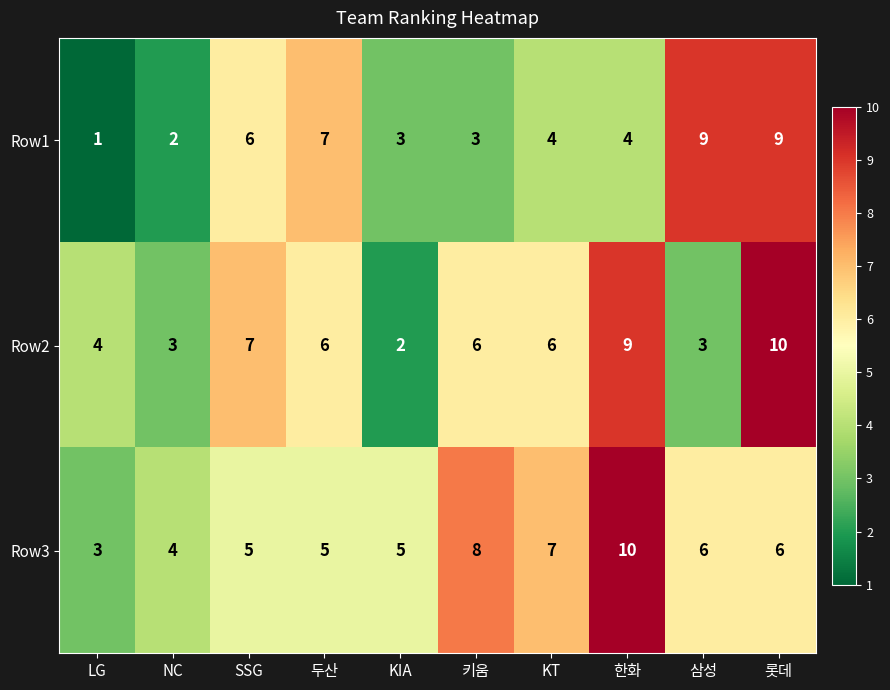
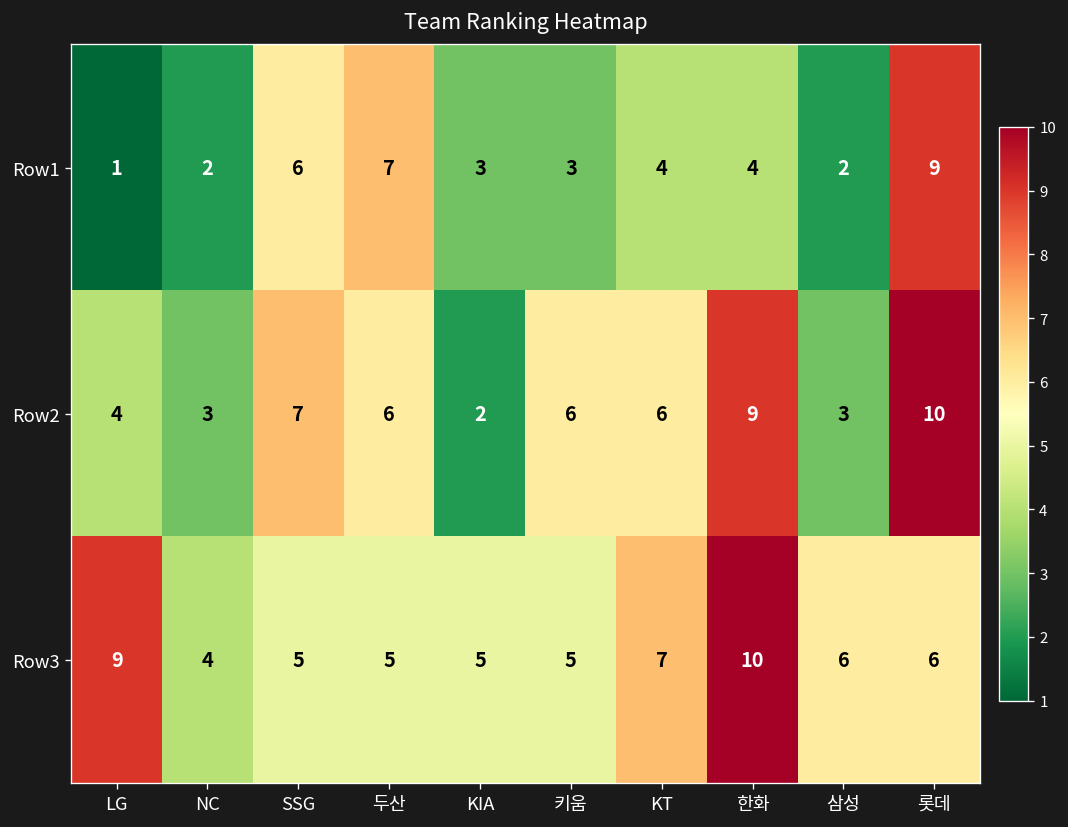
Row1, 삼성: 9 -> 2
Row3, LG: 3 -> 9
Row3, 키움: 8 -> 5
